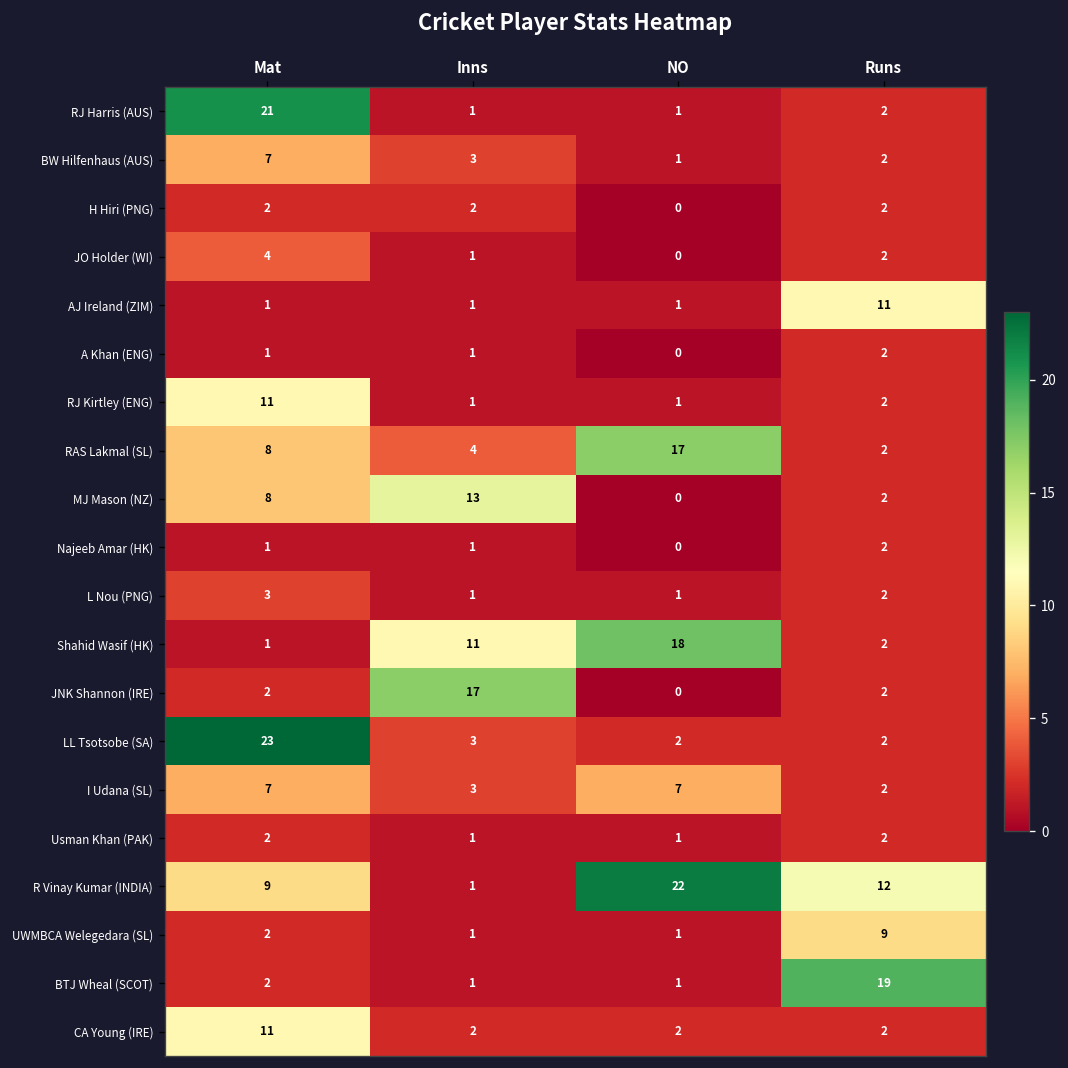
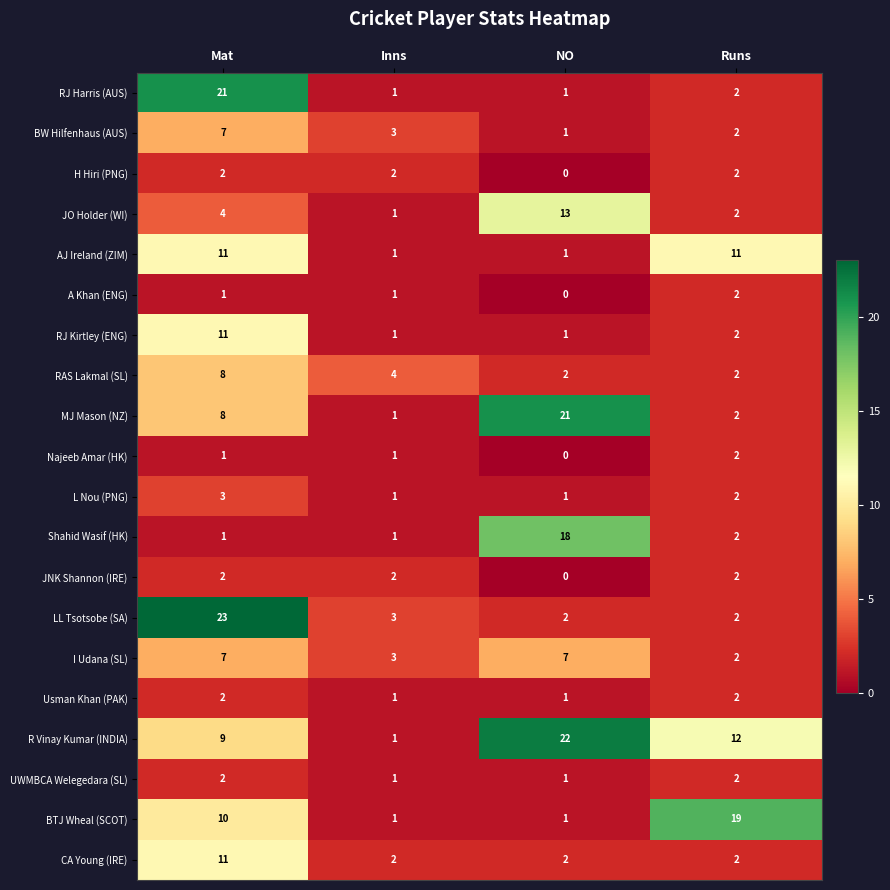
JO Holder (WI), NO: 0 -> 13
AJ Ireland (ZIM), Mat: 1 -> 11
RAS Lakmal (SL), NO: 17 -> 2
MJ Mason (NZ), Inns: 13 -> 1
MJ Mason (NZ), NO: 0 -> 21
Shahid Wasif (HK), Inns: 11 -> 1
JNK Shannon (IRE), Inns: 17 -> 2
UWMBCA Welegedara (SL), Runs: 9 -> 2
BTJ Wheal (SCOT), Mat: 2 -> 10
